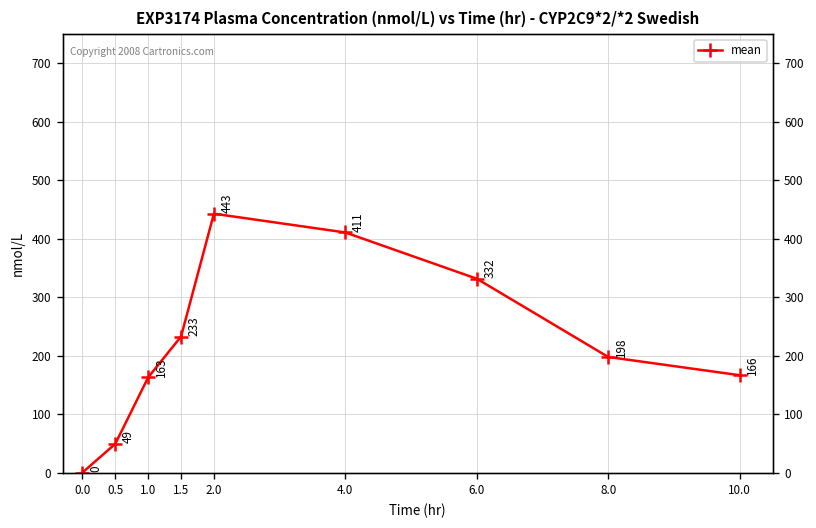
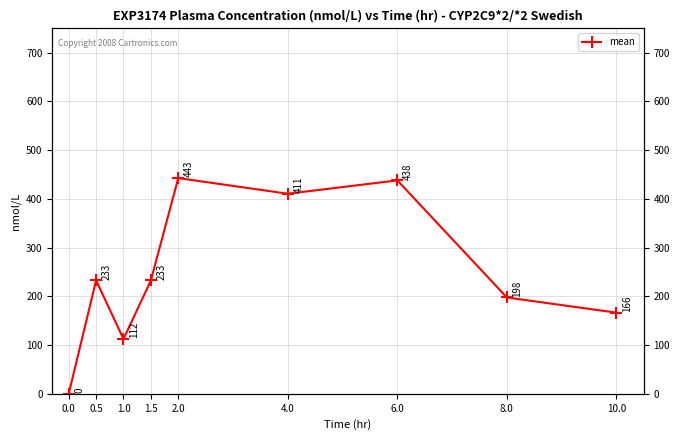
0.5: 49 -> 233
1.0: 163 -> 112
6.0: 332 -> 438
